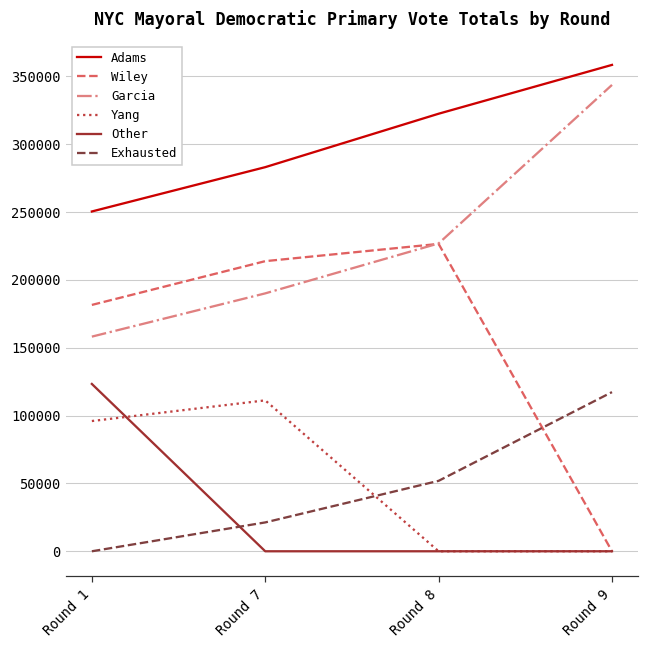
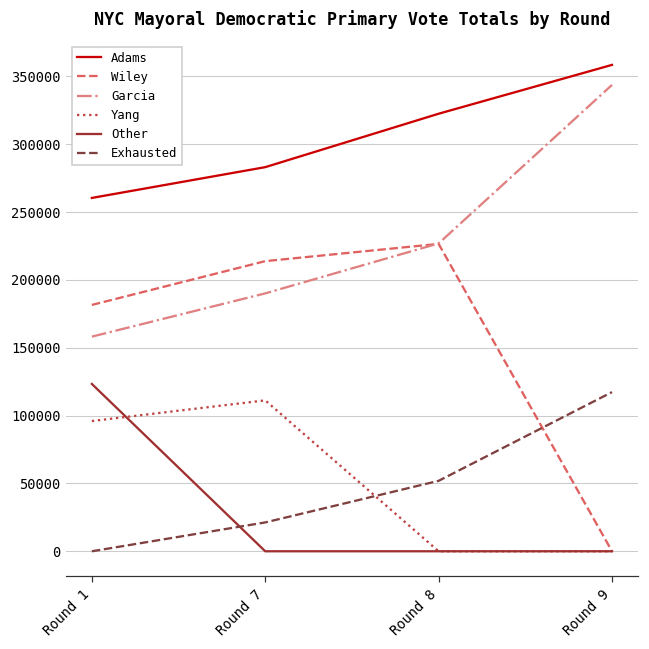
Adams, Round 1: 250000 -> 260000
